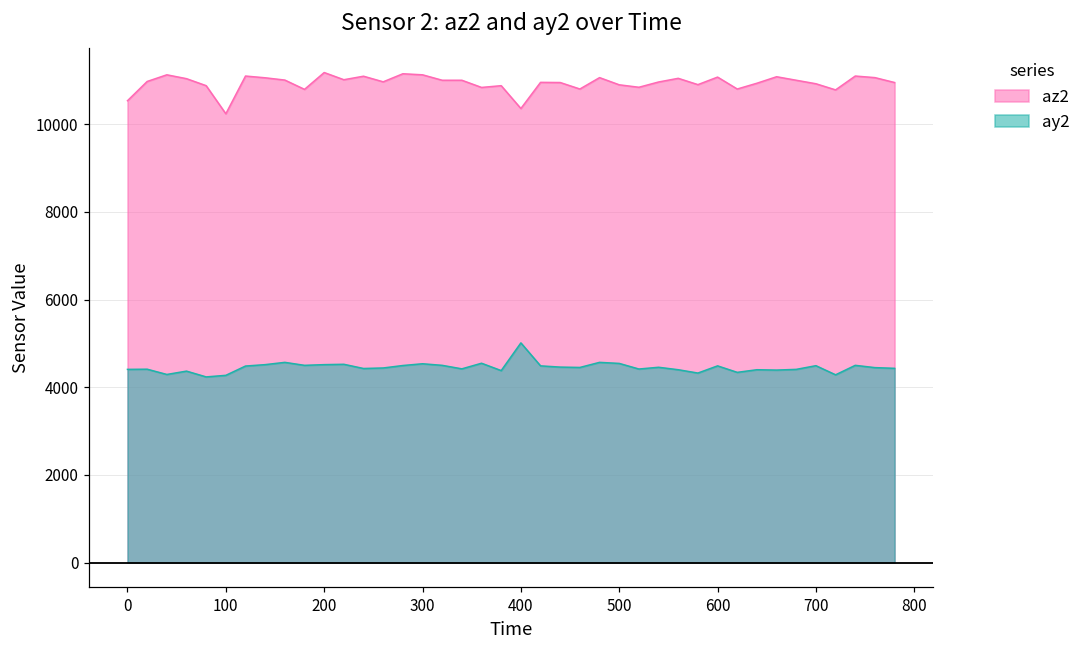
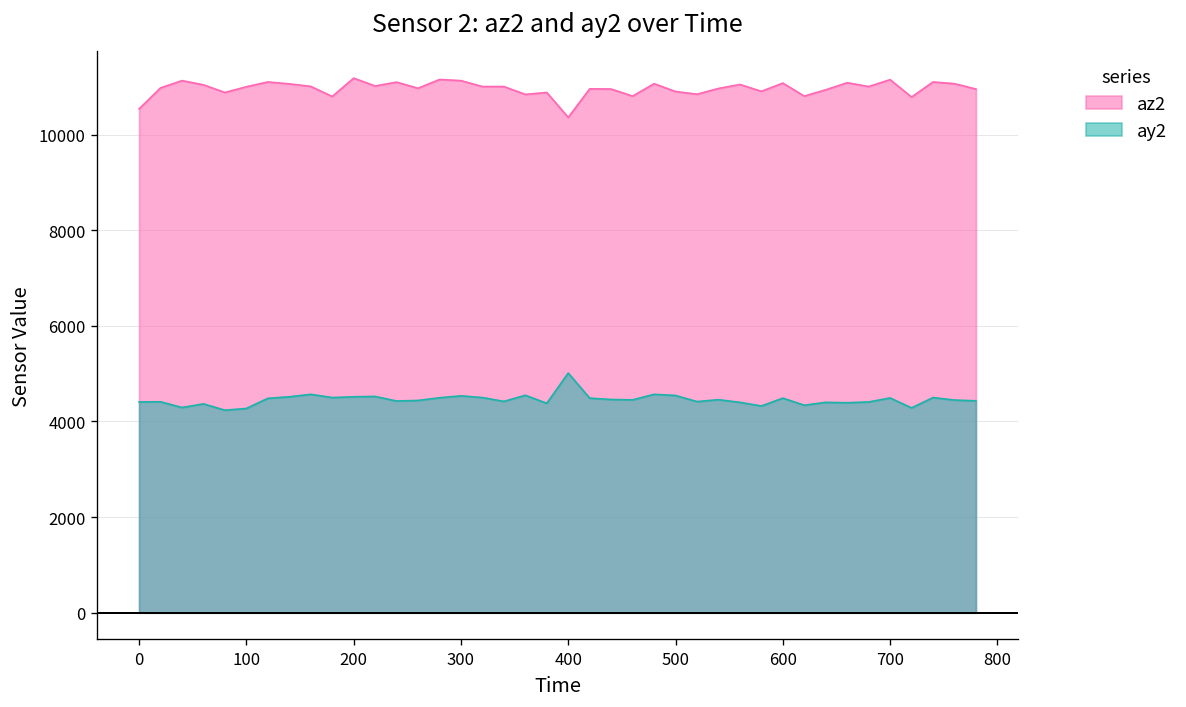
az2, 100: 10200 -> 11000
az2, 700: 10900 -> 11100
